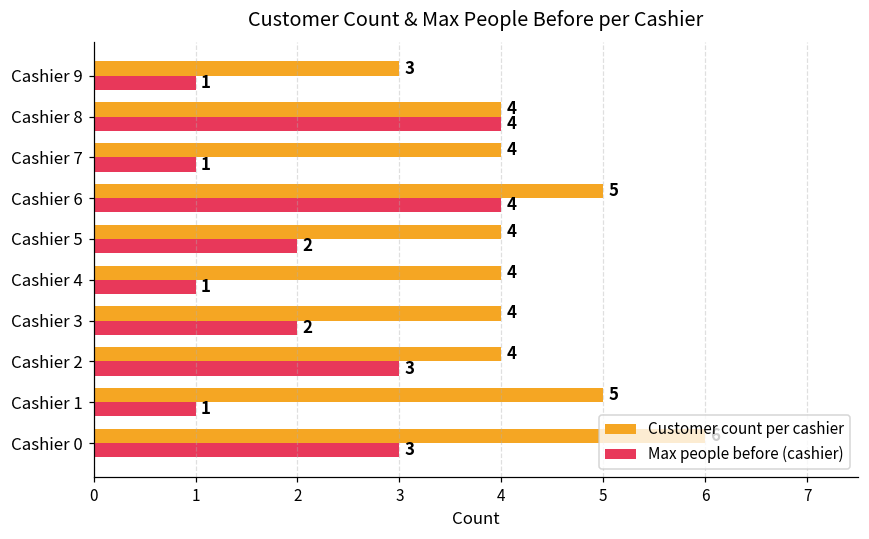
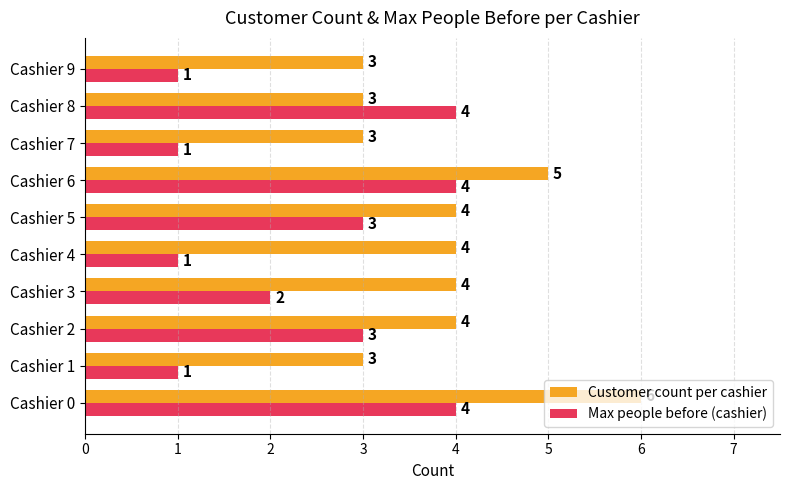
Customer count per cashier, Cashier 8: 4 -> 3
Customer count per cashier, Cashier 7: 4 -> 3
Max people before (cashier), Cashier 5: 2 -> 3
Customer count per cashier, Cashier 1: 5 -> 3
Max people before (cashier), Cashier 0: 3 -> 4
